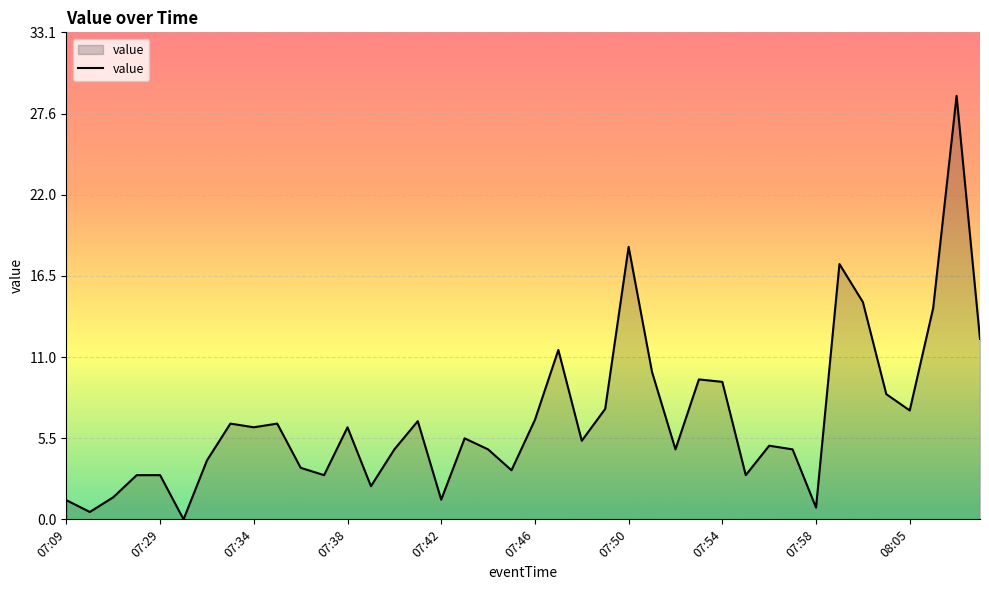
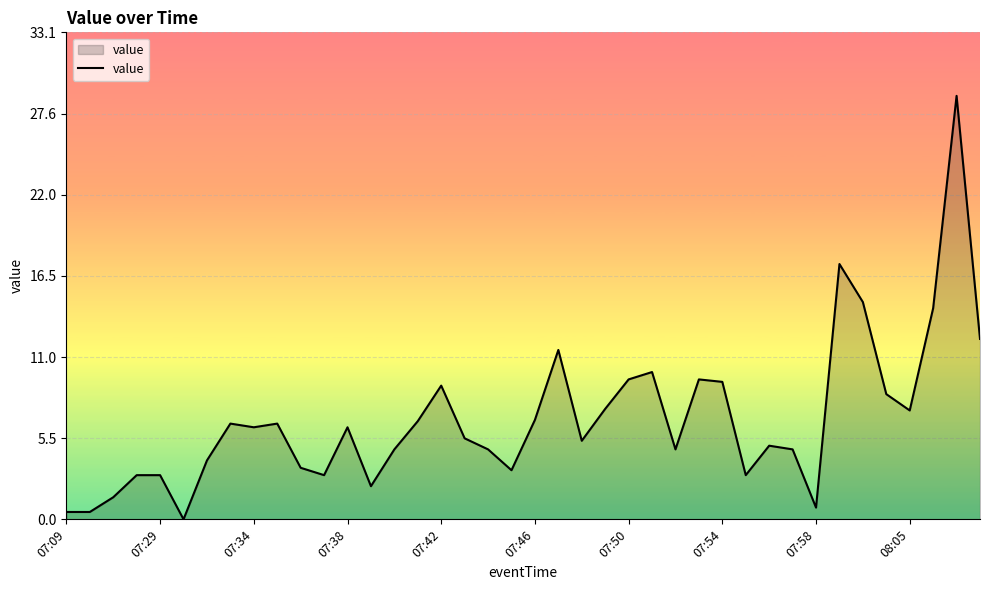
07:09: 1.3 -> 0.5
07:42: 1.3 -> 9.1
07:50: 18.5 -> 9.5
